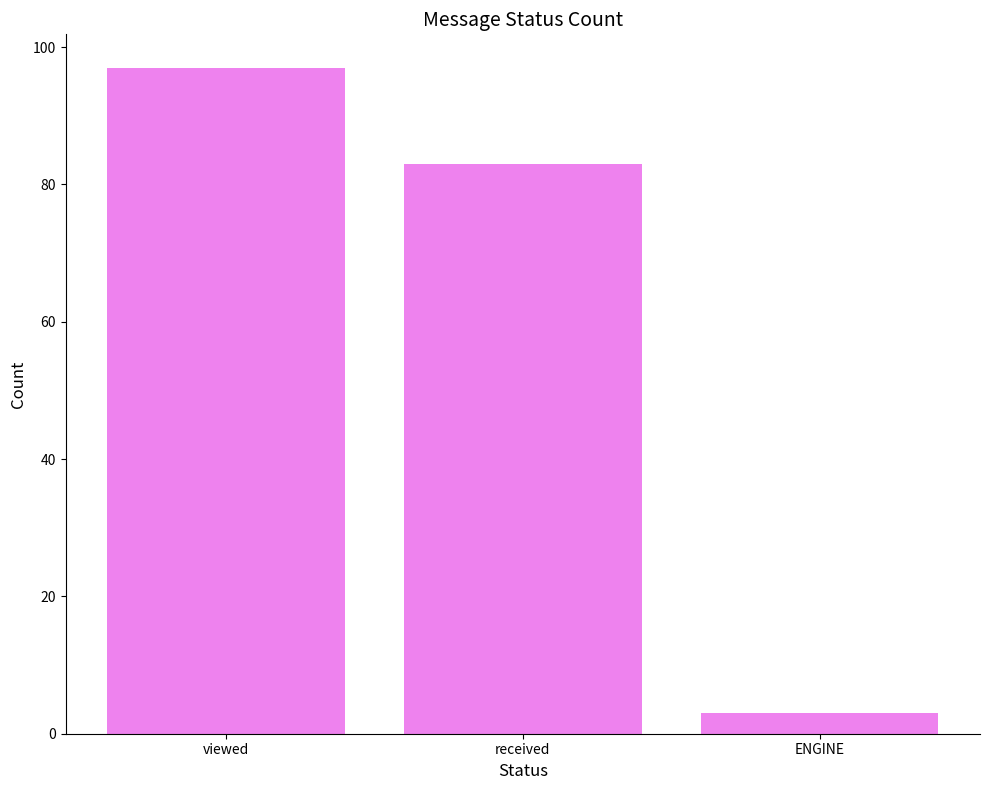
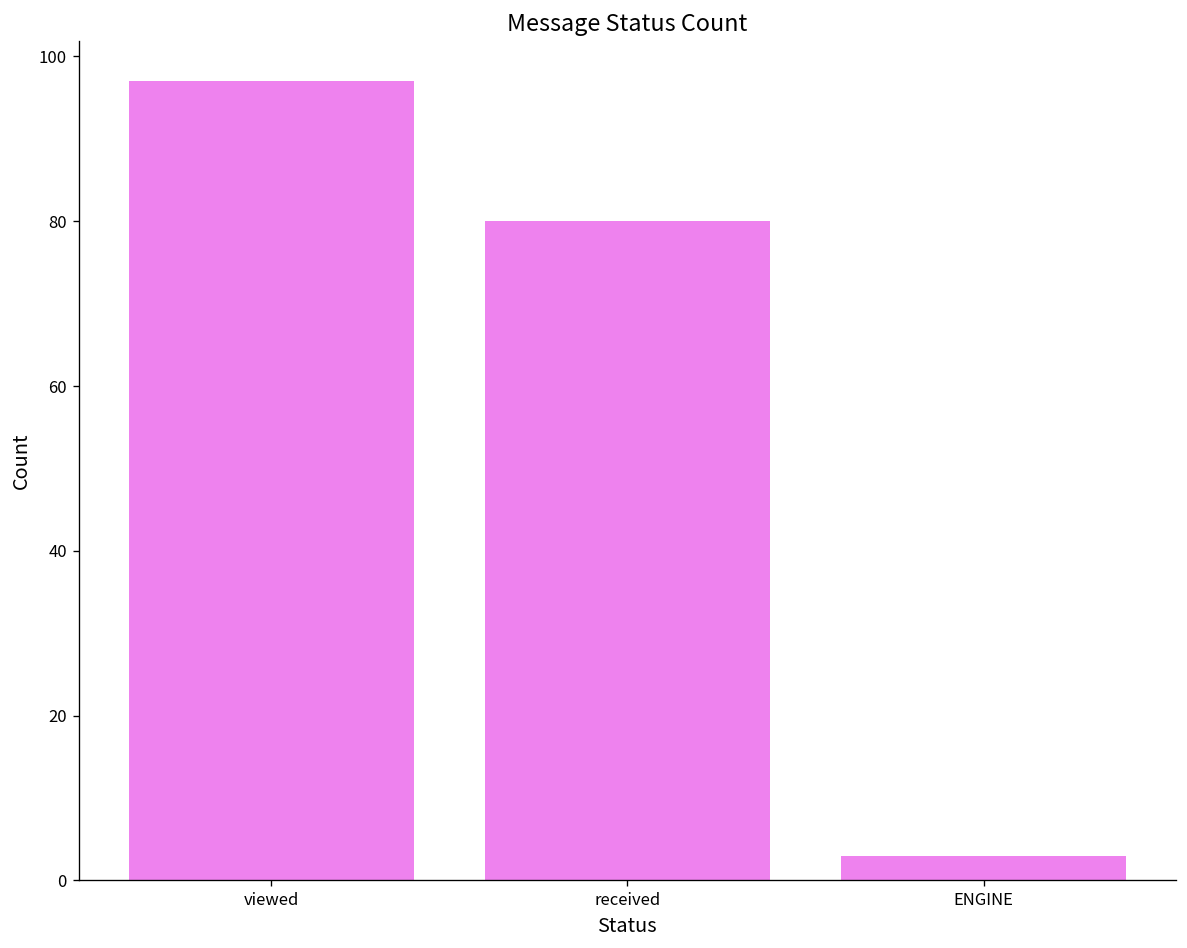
received: 83 -> 80
